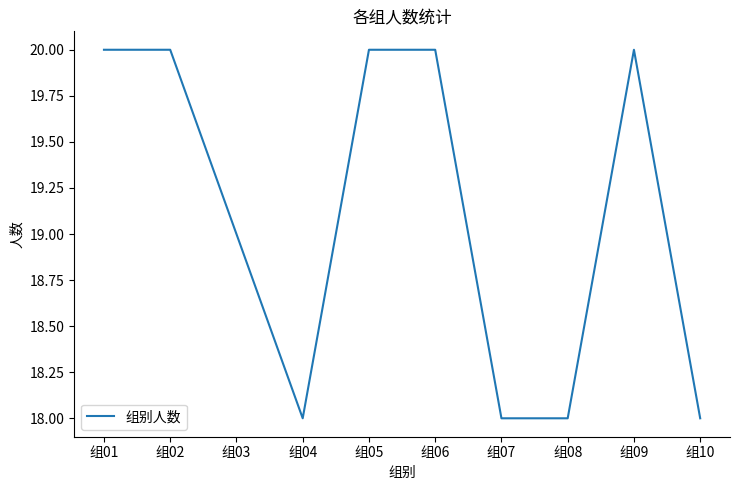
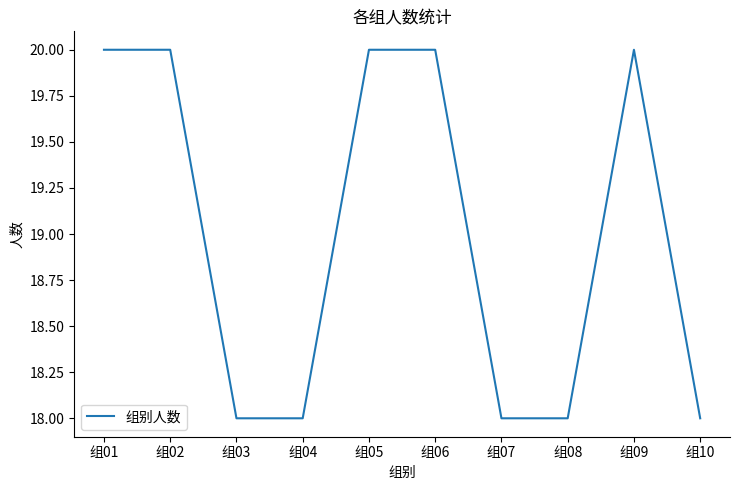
组03: 19 -> 18
